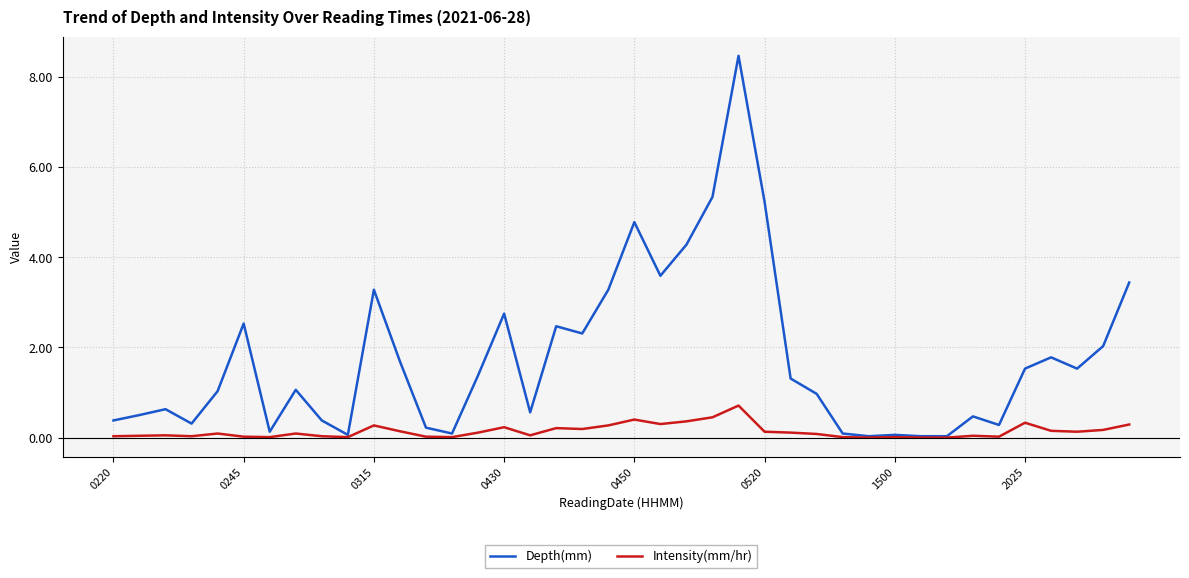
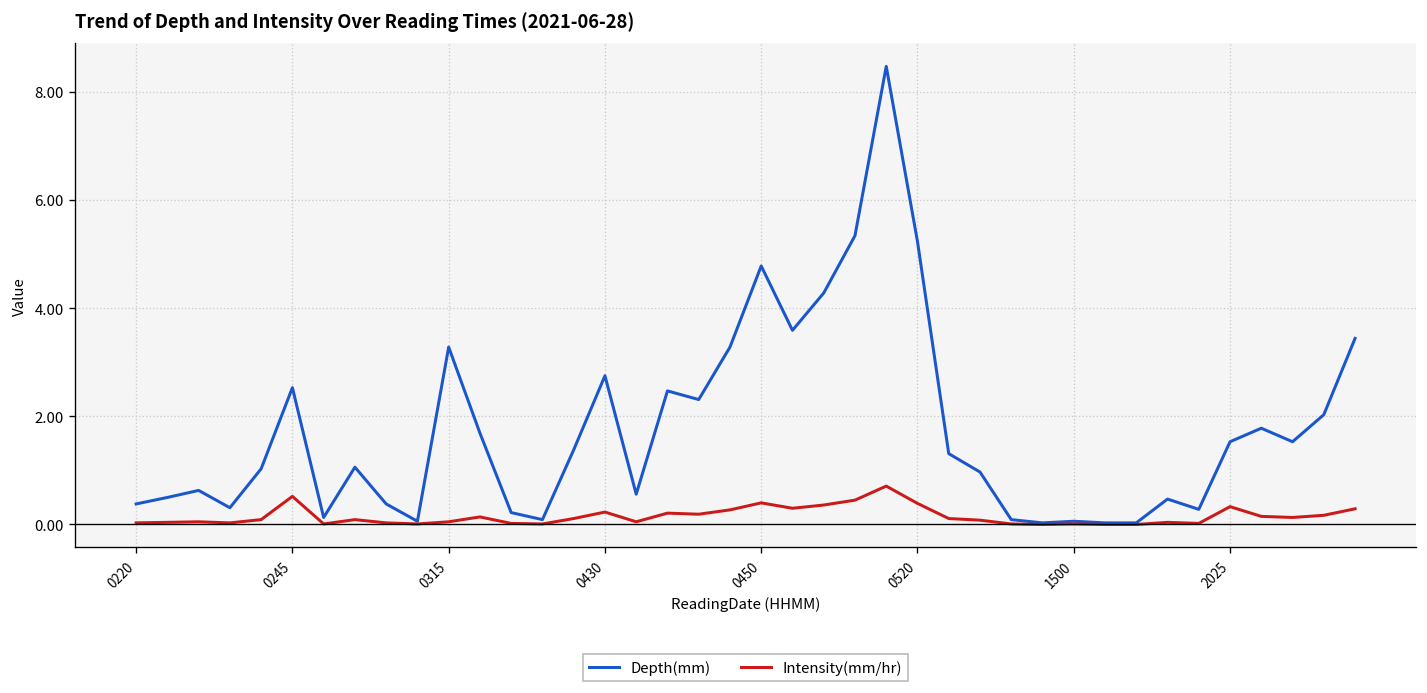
Intensity(mm/hr), 0245: 0.0 -> 0.5
Intensity(mm/hr), 0315: 0.3 -> 0.1
Intensity(mm/hr), 0520: 0.1 -> 0.4
